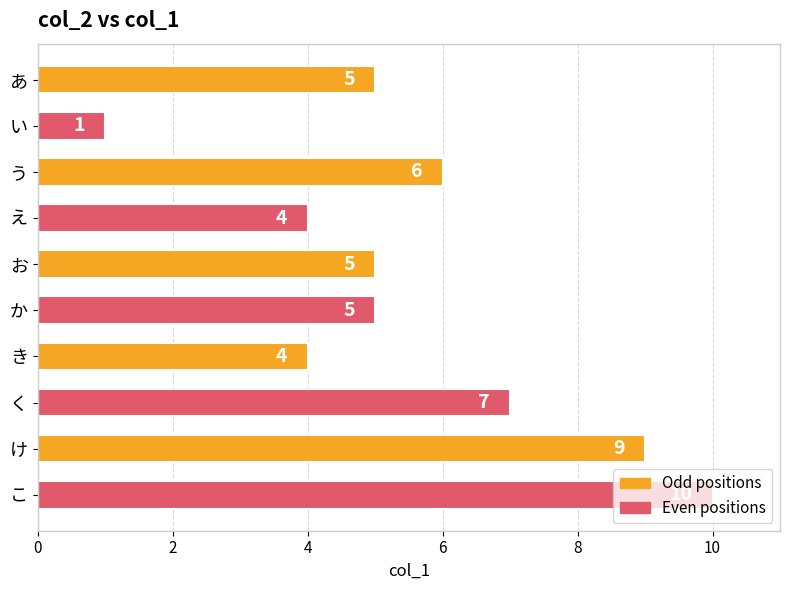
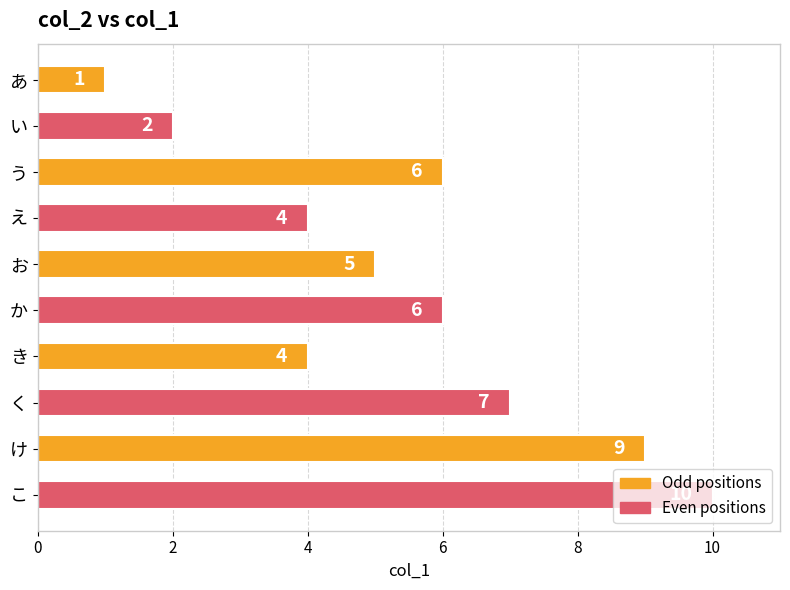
あ: 5 -> 1
い: 1 -> 2
か: 5 -> 6
